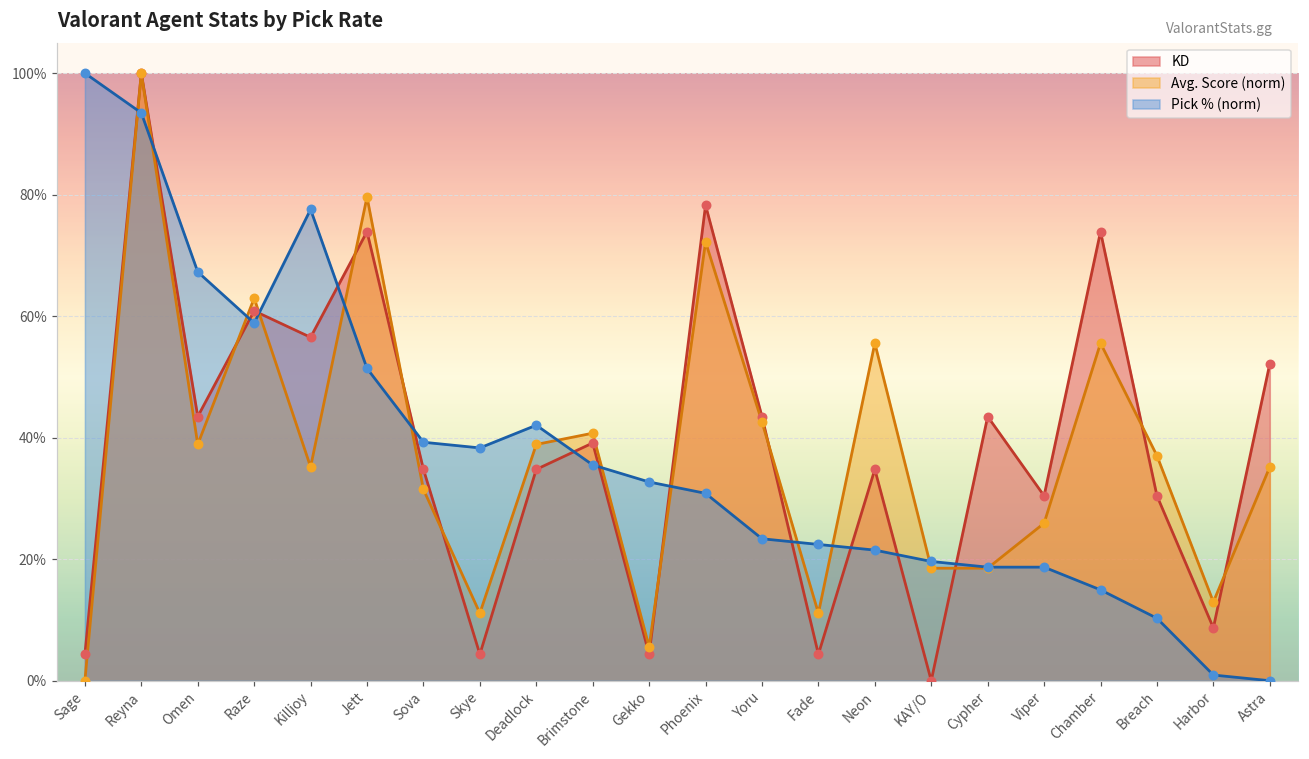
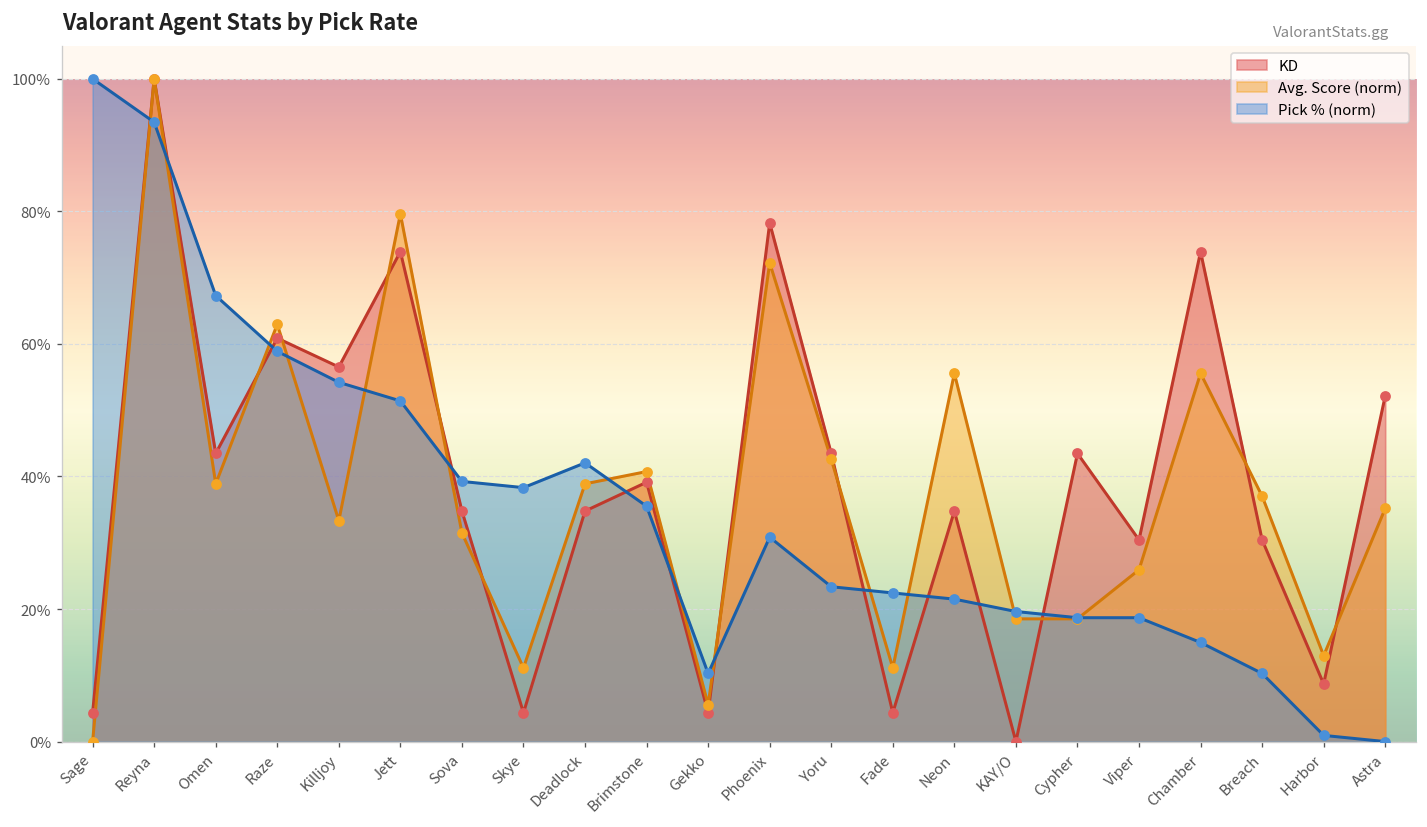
Avg. Score (norm), Killjoy: 35% -> 33%
Pick % (norm), Killjoy: 78% -> 54%
Pick % (norm), Gekko: 33% -> 10%
